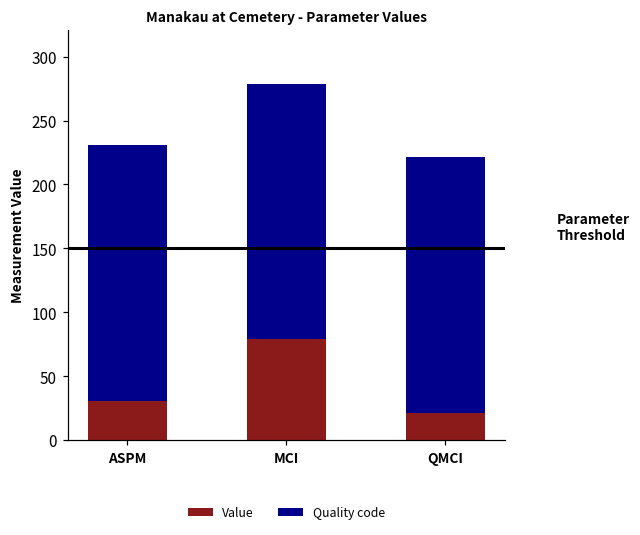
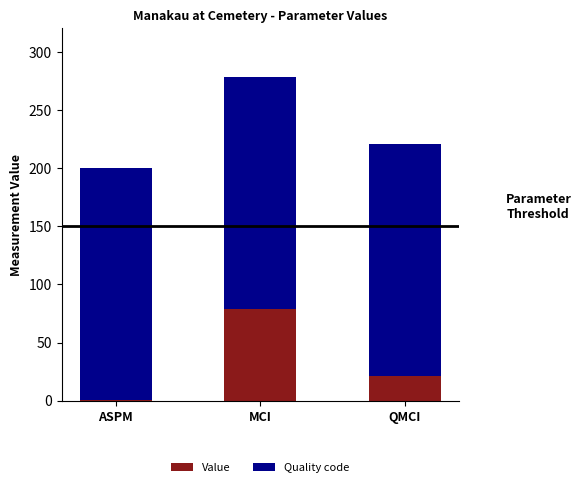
Value, ASPM: 31 -> 0
